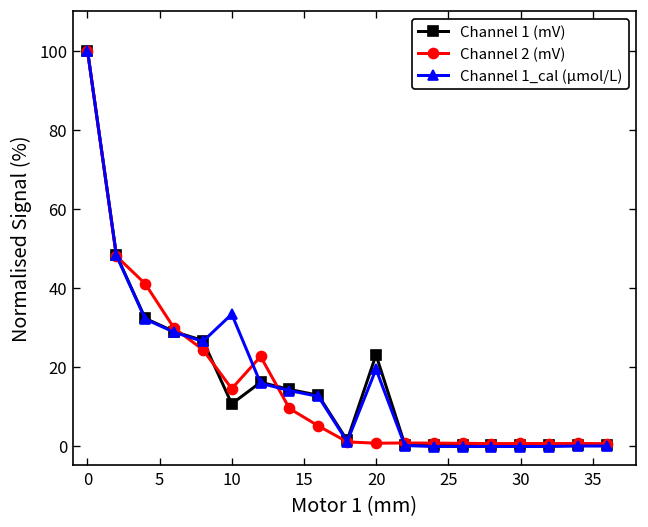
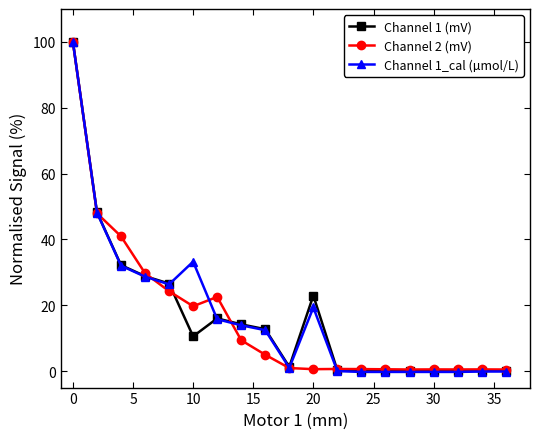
Channel 2 (mV), 10: 14 -> 20
